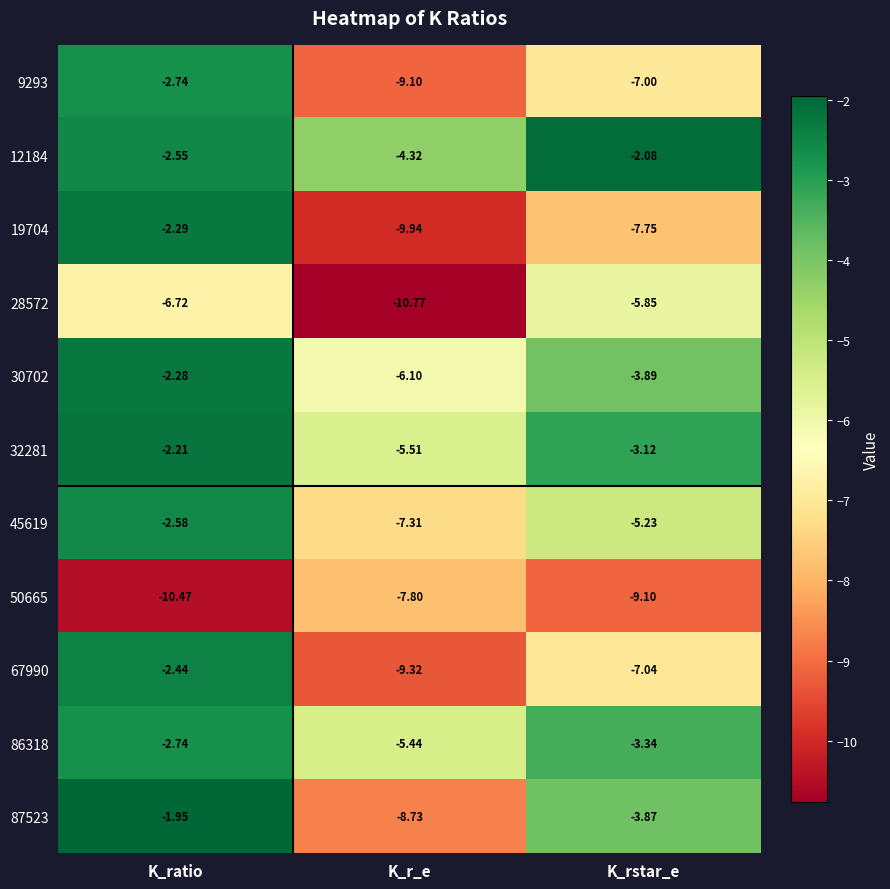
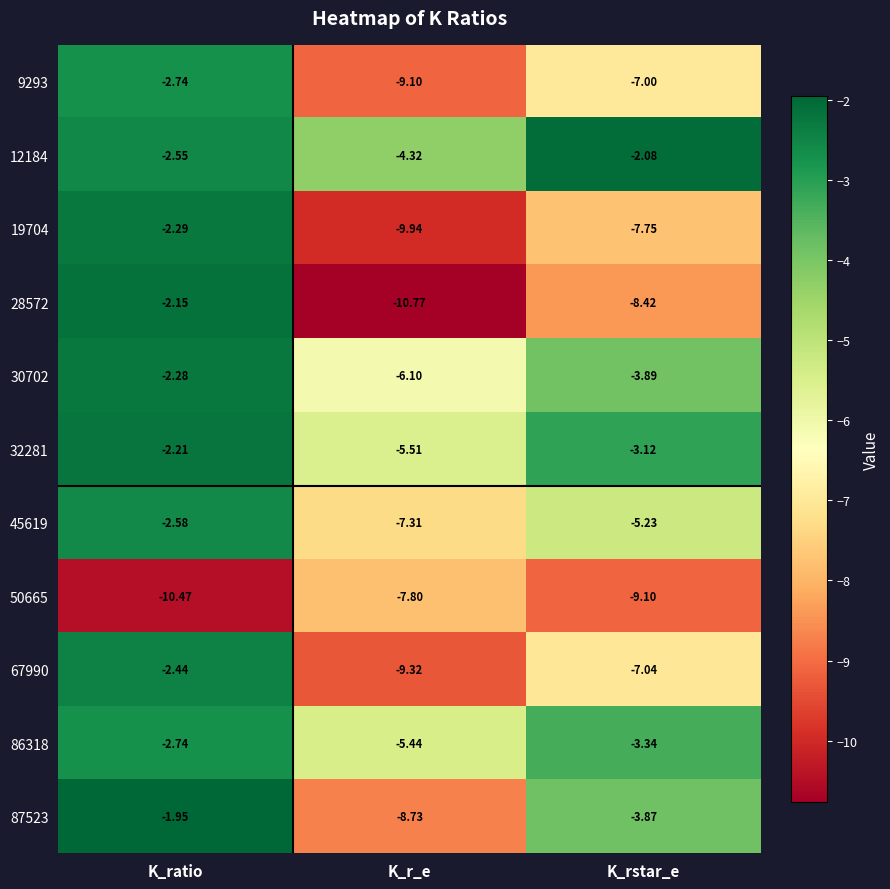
28572, K_ratio: -6.72 -> -2.15
28572, K_rstar_e: -5.85 -> -8.42
